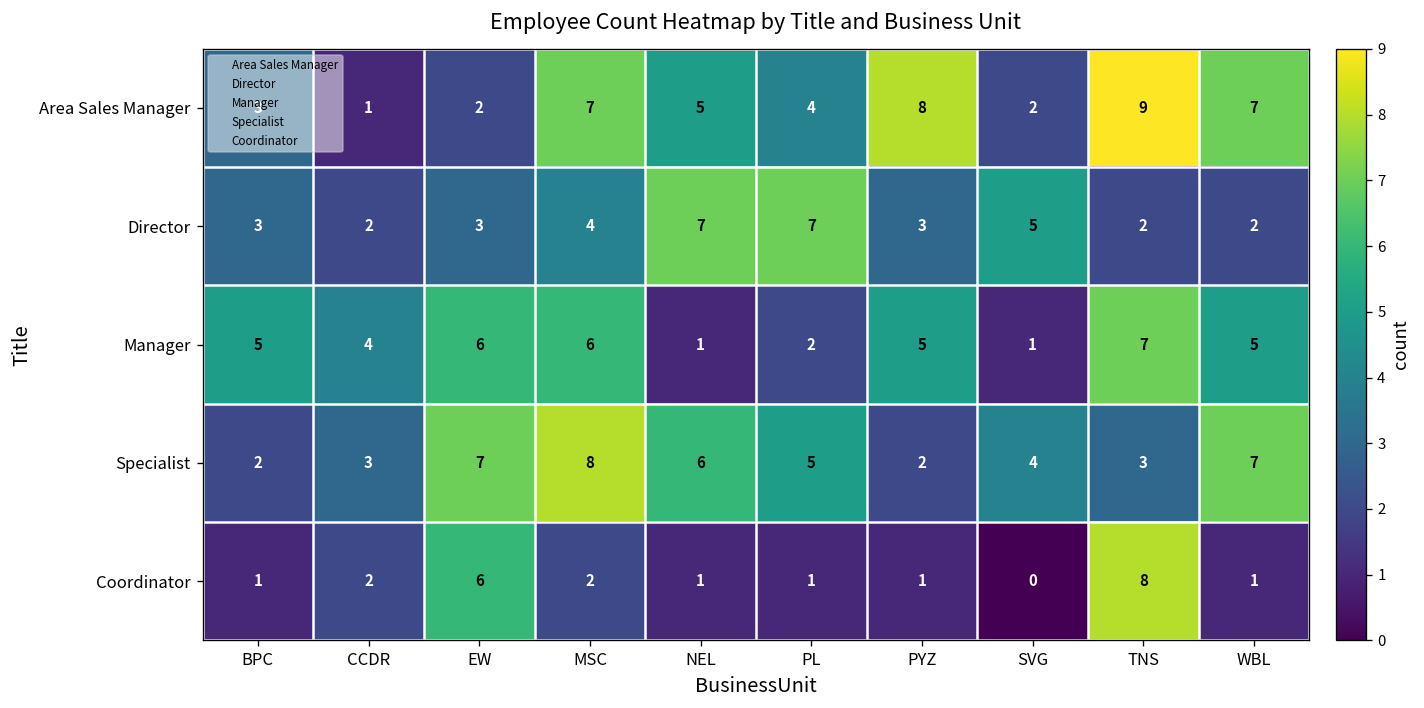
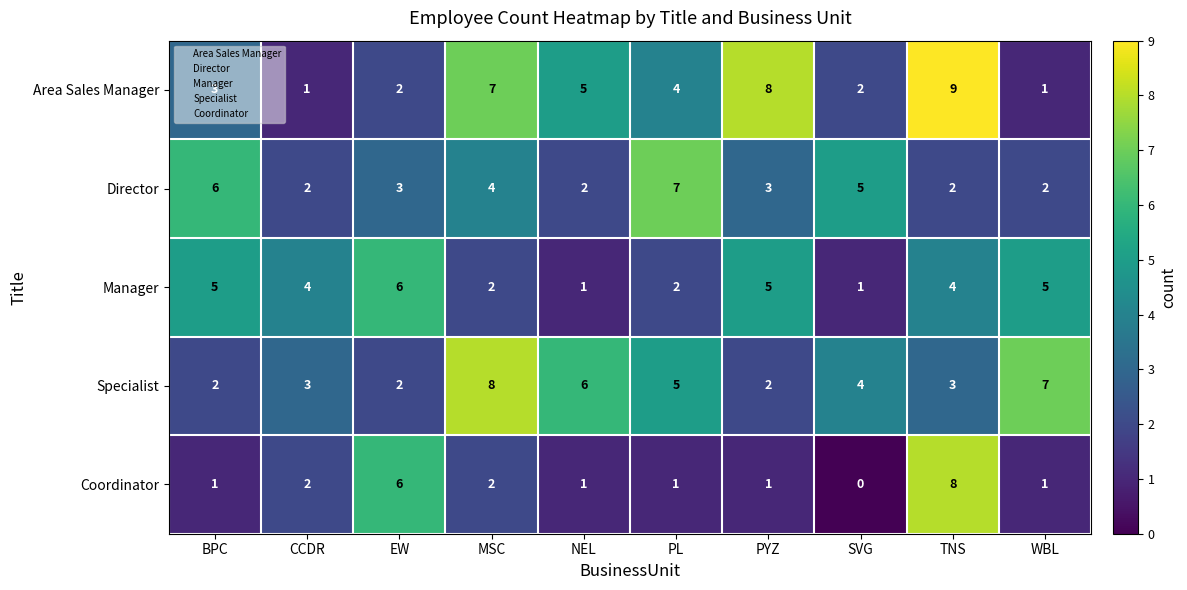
Area Sales Manager, WBL: 7 -> 1
Director, BPC: 3 -> 6
Director, NEL: 7 -> 2
Manager, MSC: 6 -> 2
Manager, TNS: 7 -> 4
Specialist, EW: 7 -> 2
